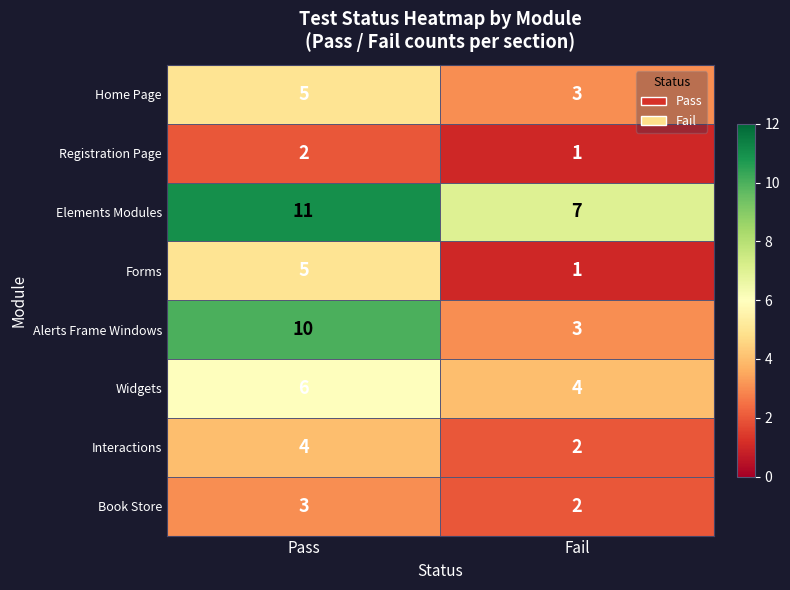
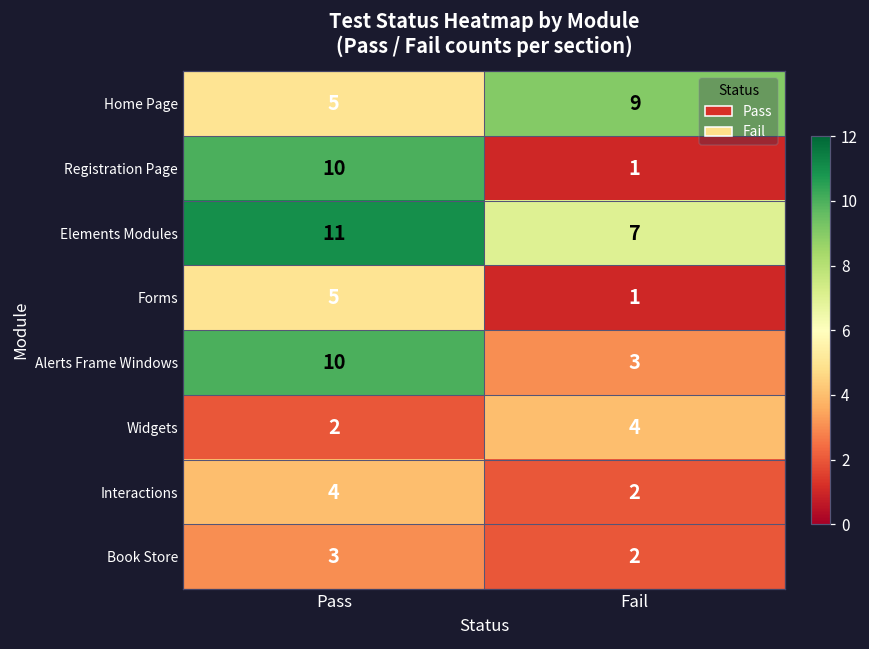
Home Page, Fail: 3 -> 9
Registration Page, Pass: 2 -> 10
Widgets, Pass: 6 -> 2
